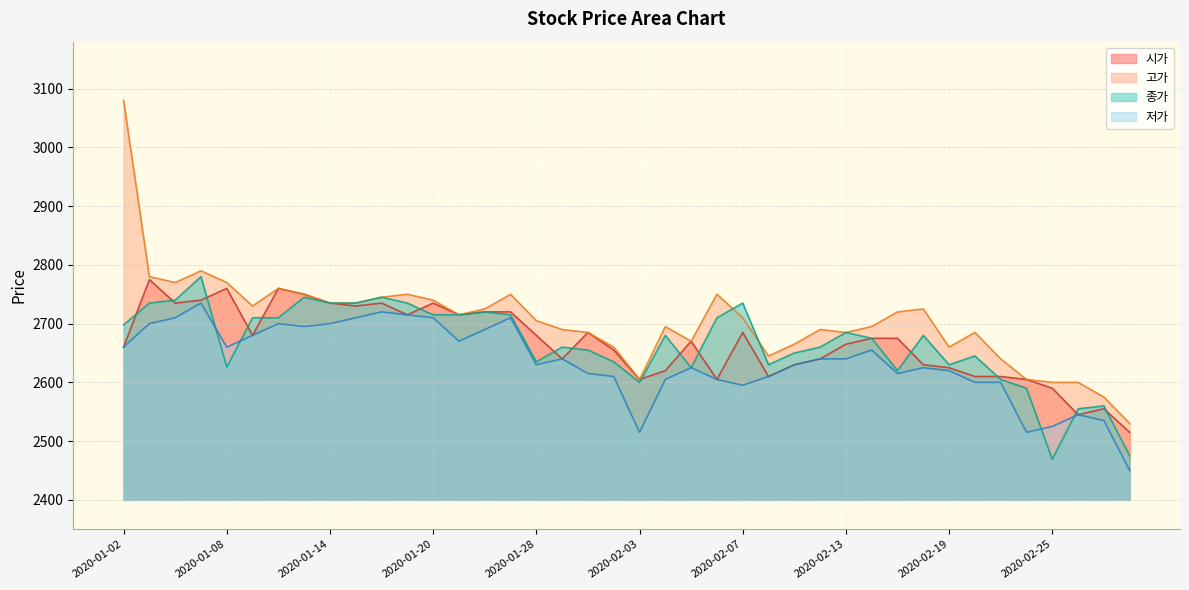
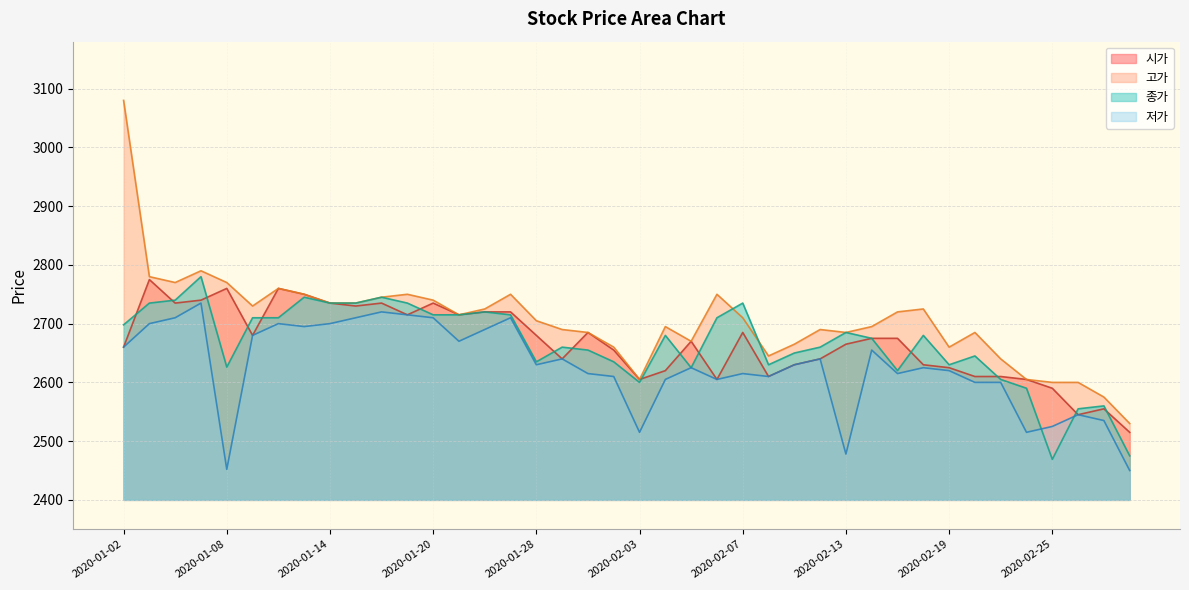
저가, 2020-01-08: 2660 -> 2450
저가, 2020-02-07: 2600 -> 2620
저가, 2020-02-13: 2640 -> 2480
